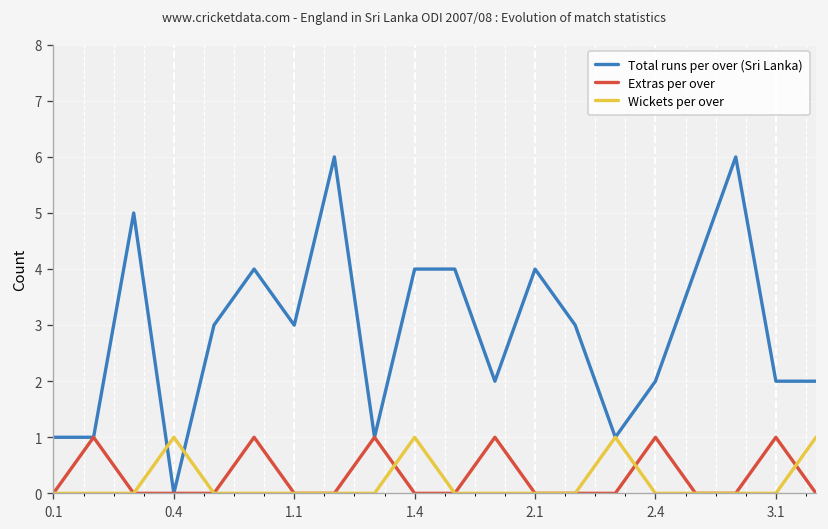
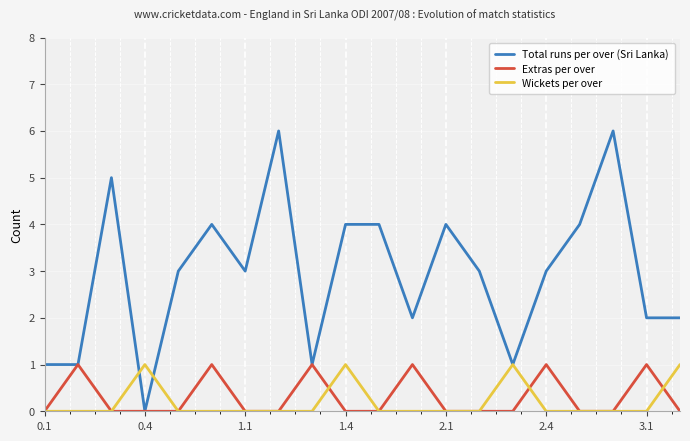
Total runs per over (Sri Lanka), 2.4: 2 -> 3
